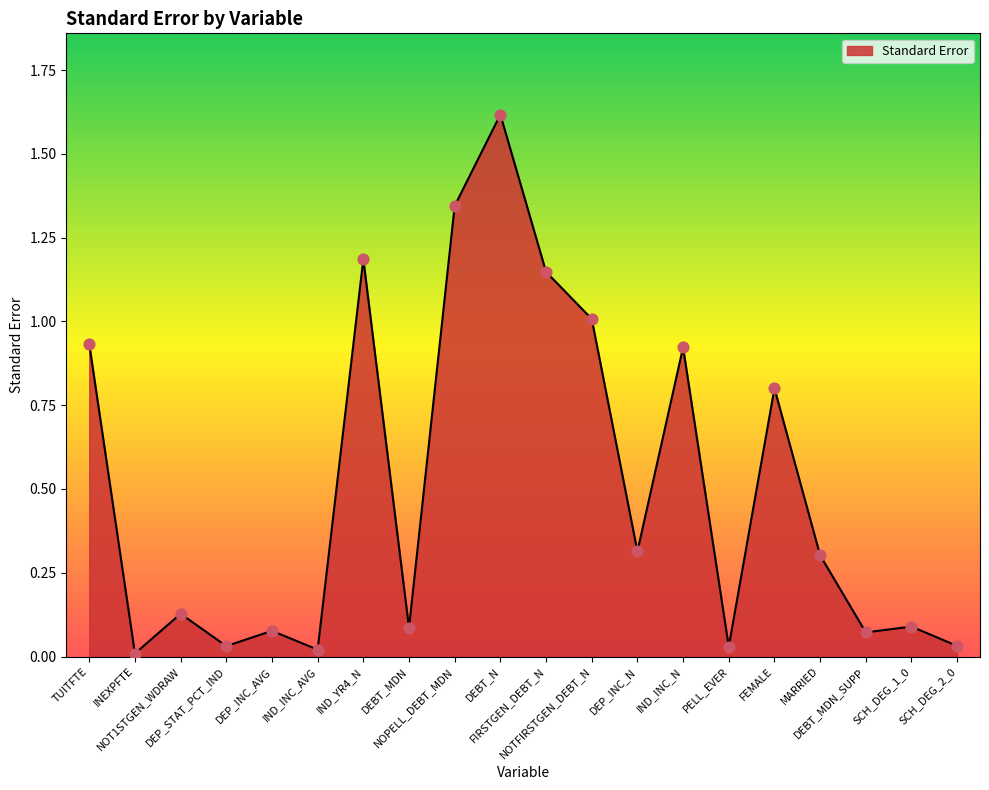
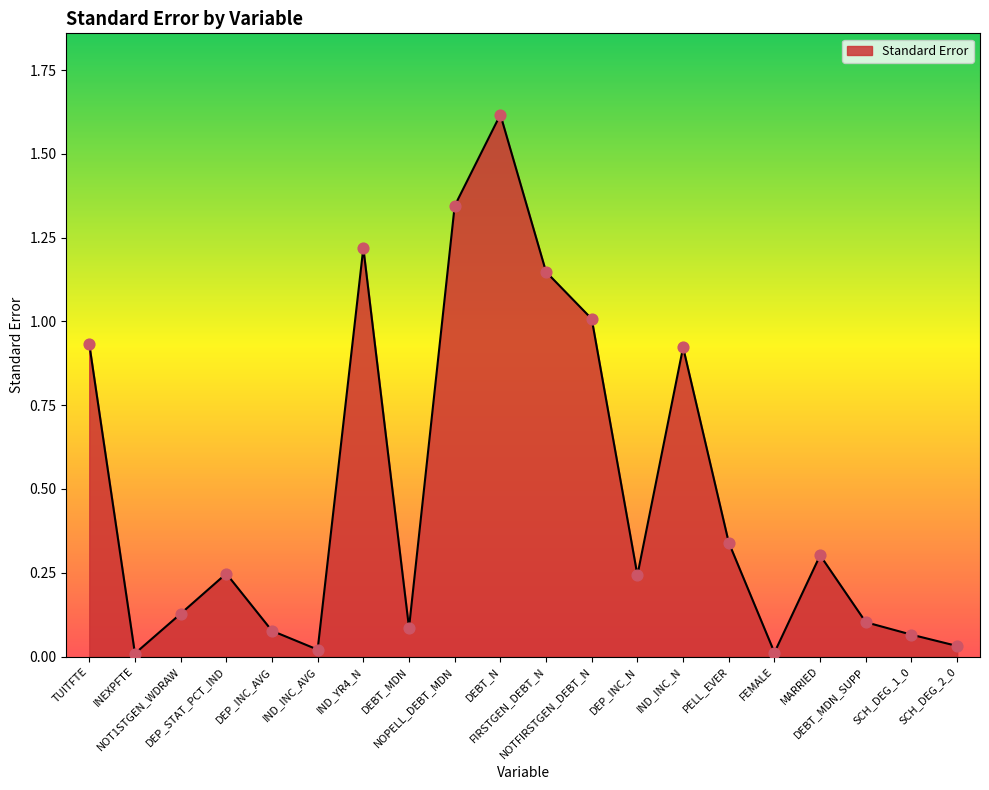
DEP_STAT_PCT_IND: 0.03 -> 0.25
IND_YR4_N: 1.19 -> 1.22
DEP_INC_N: 0.31 -> 0.24
PELL_EVER: 0.03 -> 0.34
FEMALE: 0.80 -> 0.01
DEBT_MDN_SUPP: 0.07 -> 0.10
SCH_DEG_1_0: 0.09 -> 0.07
